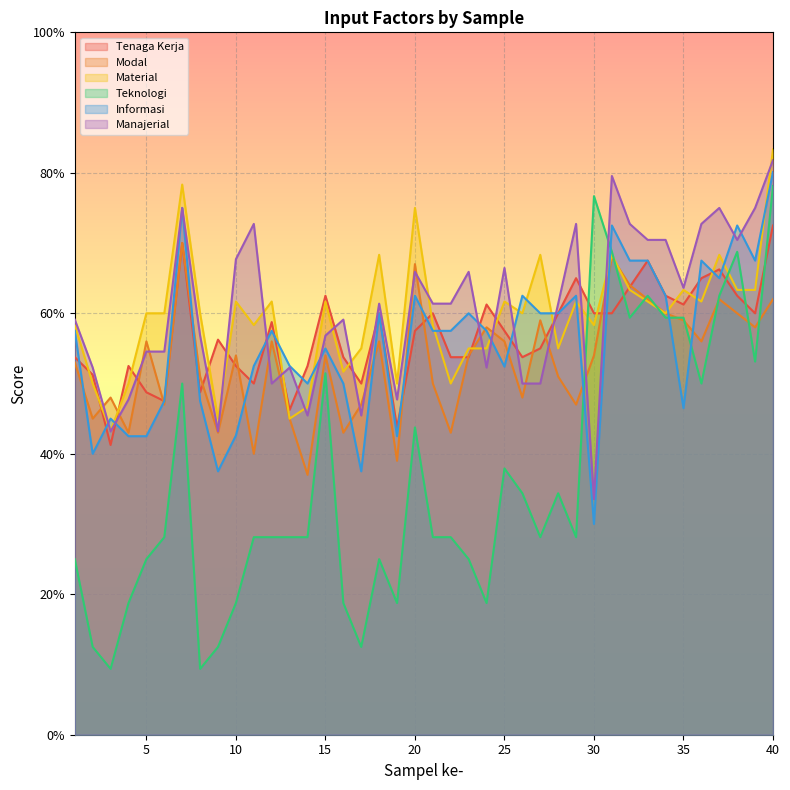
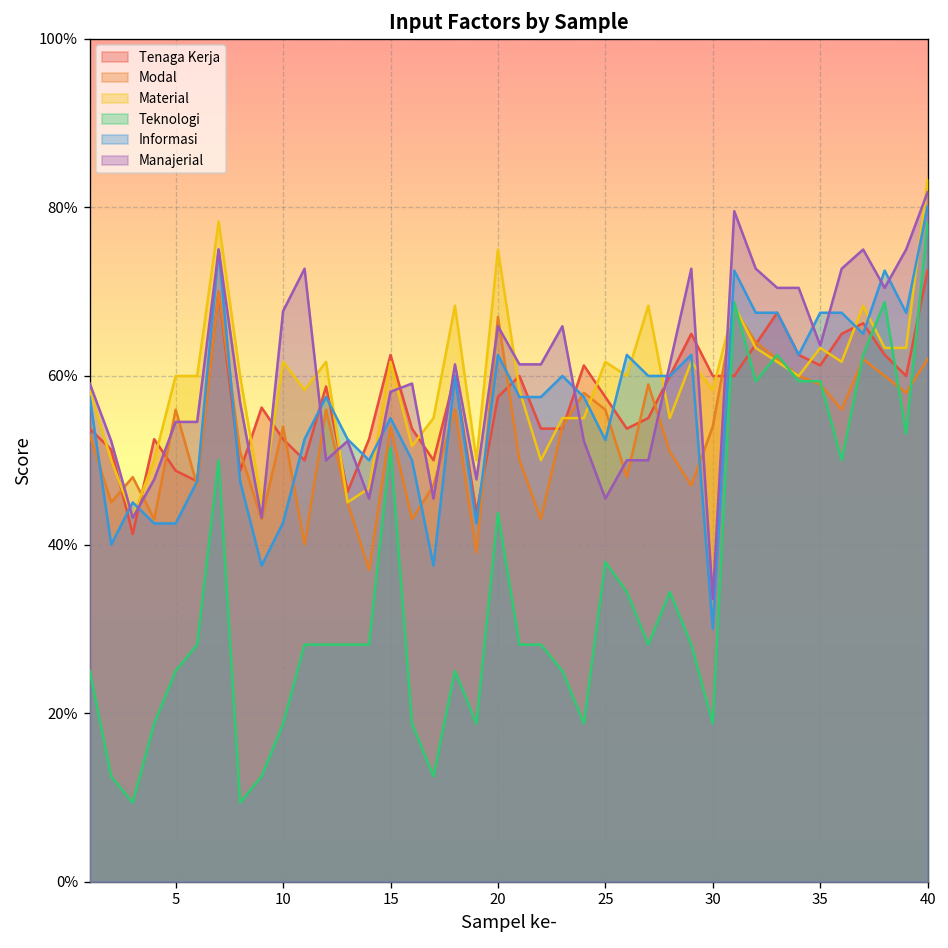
Manajerial, 15: 57% -> 58%
Manajerial, 25: 66% -> 45%
Teknologi, 30: 77% -> 19%
Informasi, 35: 47% -> 68%
